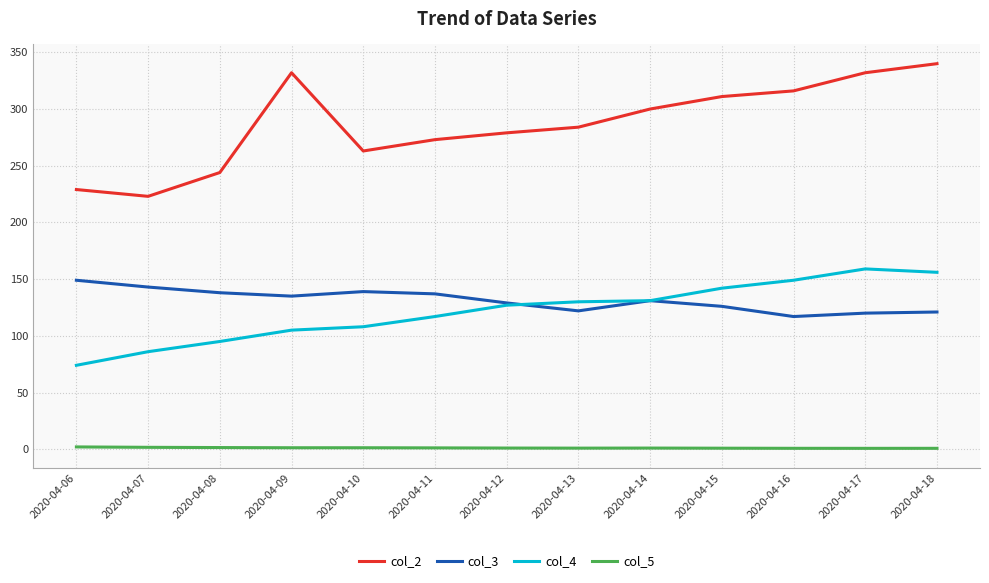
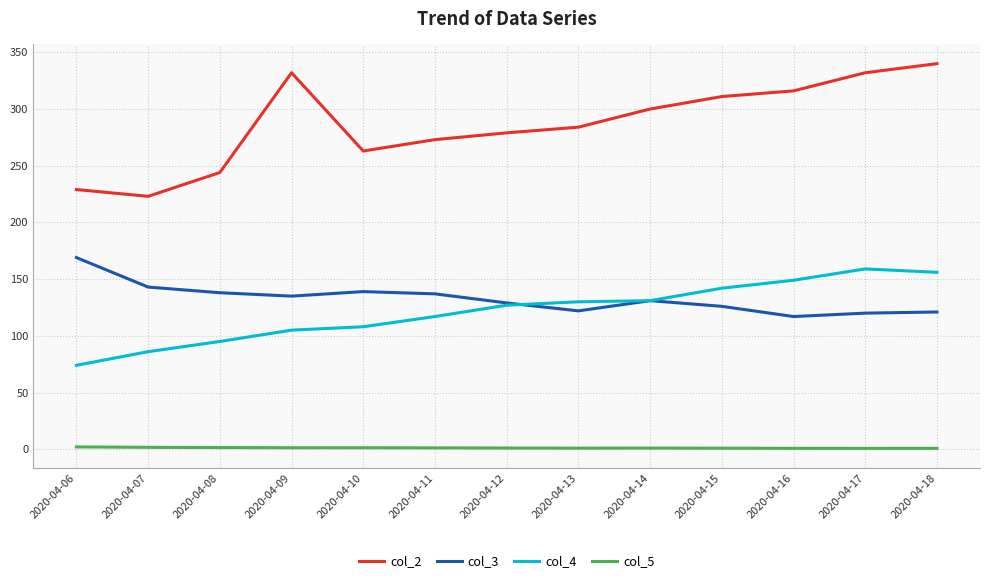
col_3, 2020-04-06: 149 -> 169
